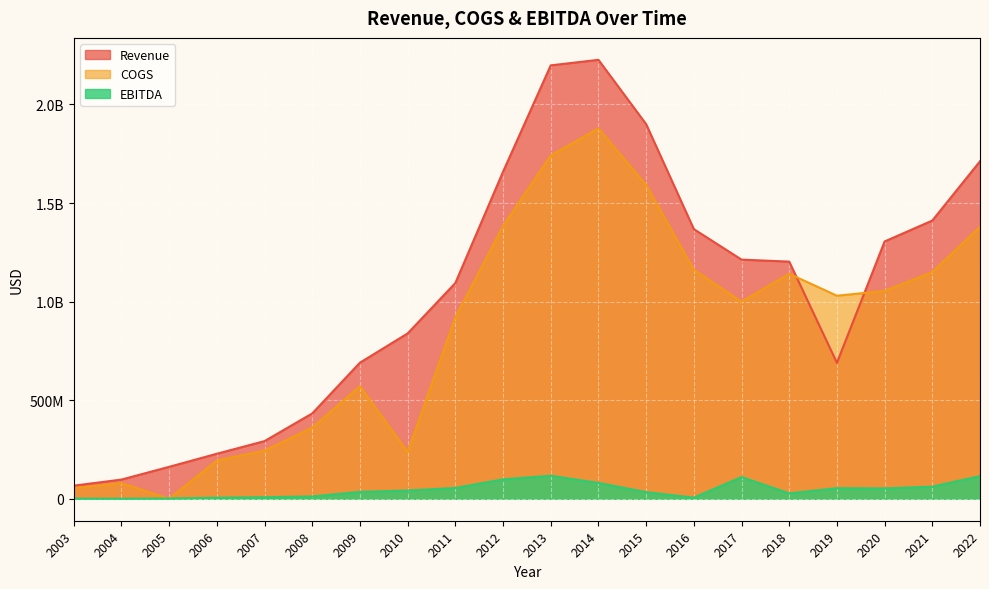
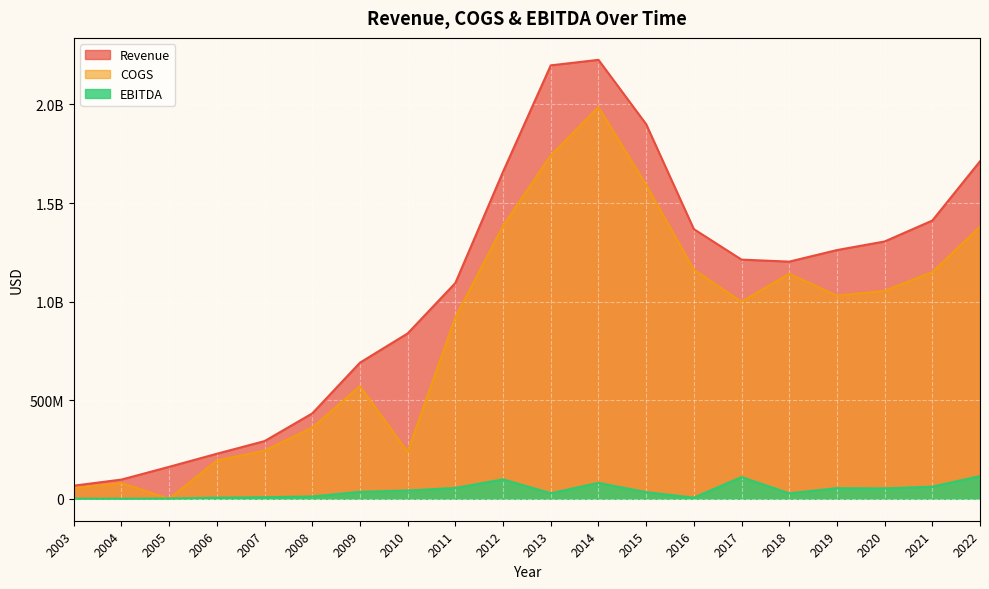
EBITDA, 2013: 120000000 -> 30000000
COGS, 2014: 1880000000 -> 1990000000
Revenue, 2019: 690000000 -> 1260000000
